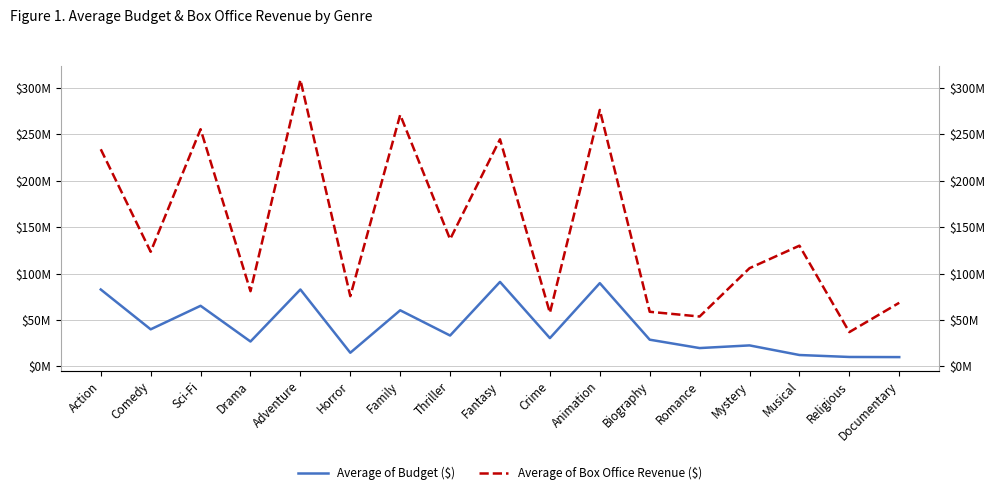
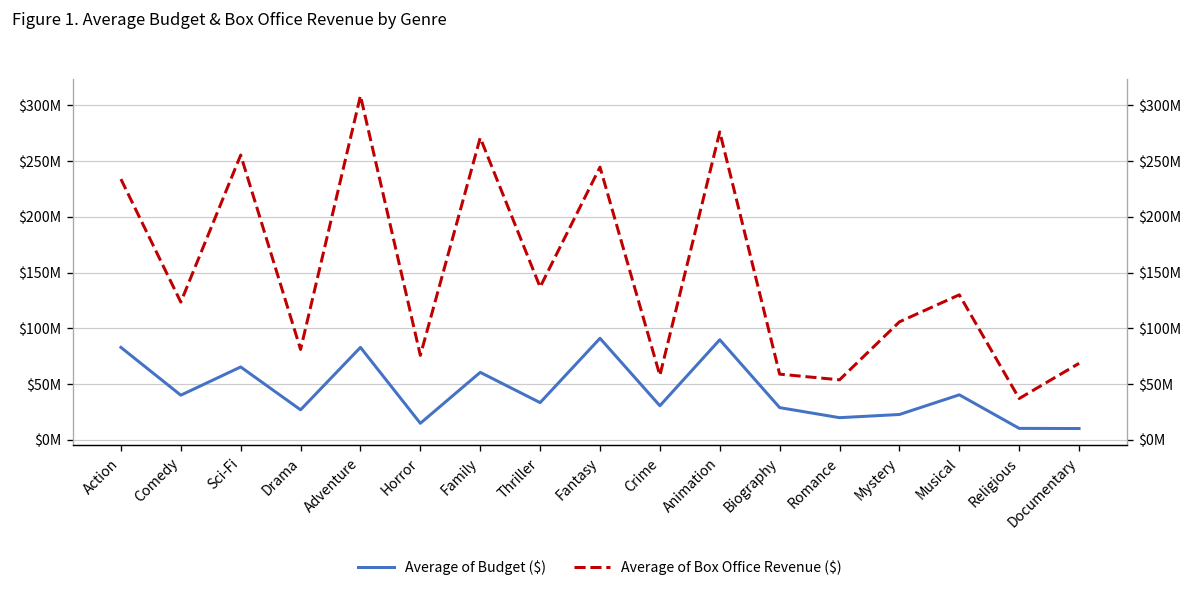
Average of Budget ($), Musical: $10000000 -> $40000000
